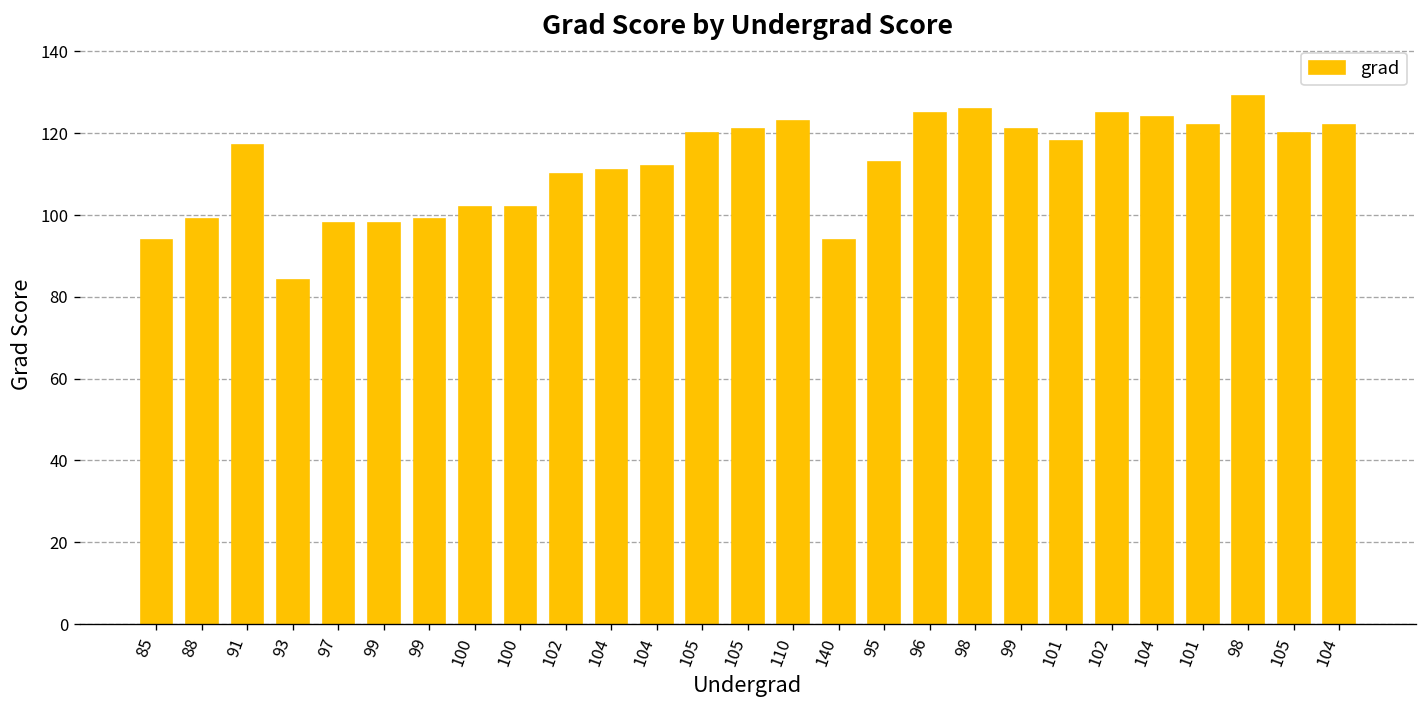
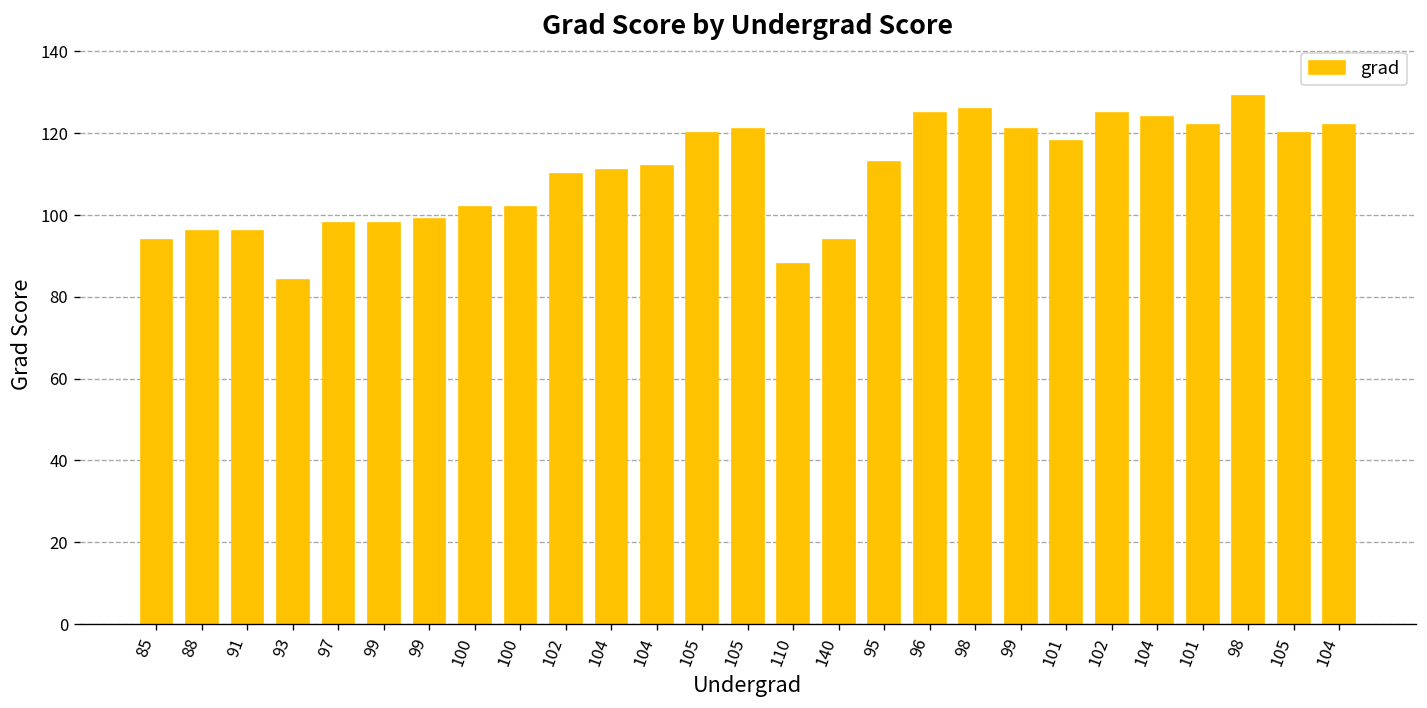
88: 99 -> 96
91: 117 -> 96
110: 123 -> 88
